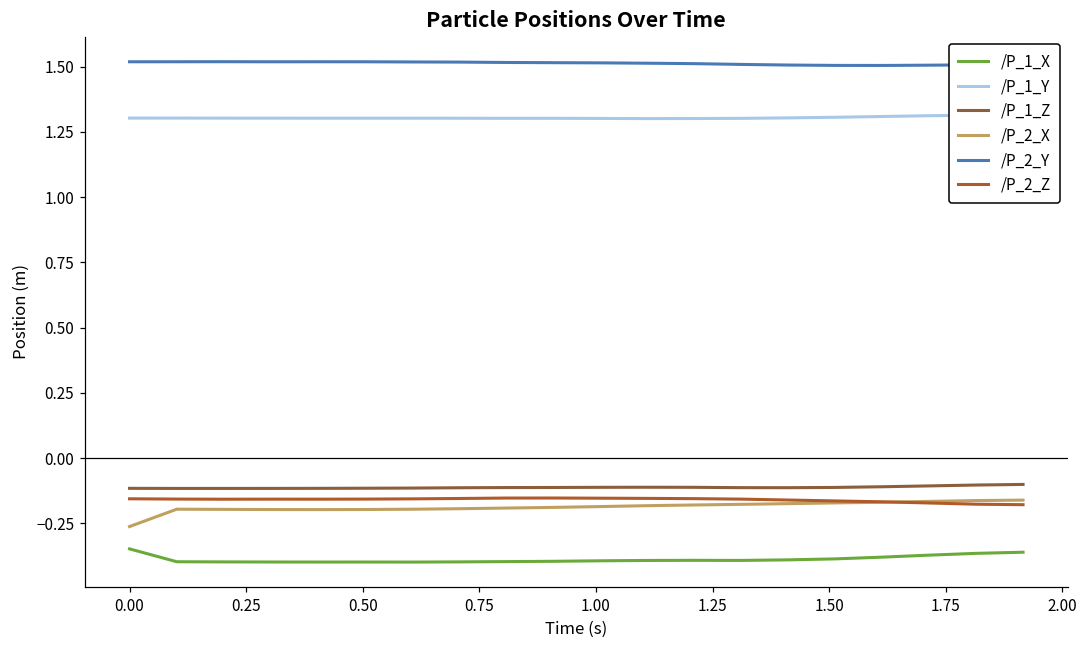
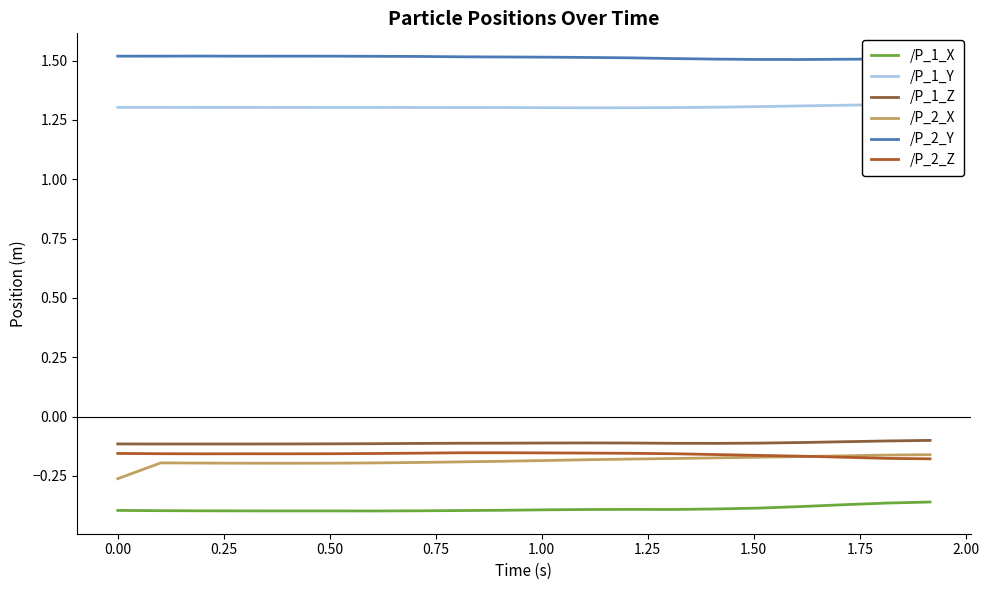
/P_1_X, 0.00: -0.35 -> -0.40
